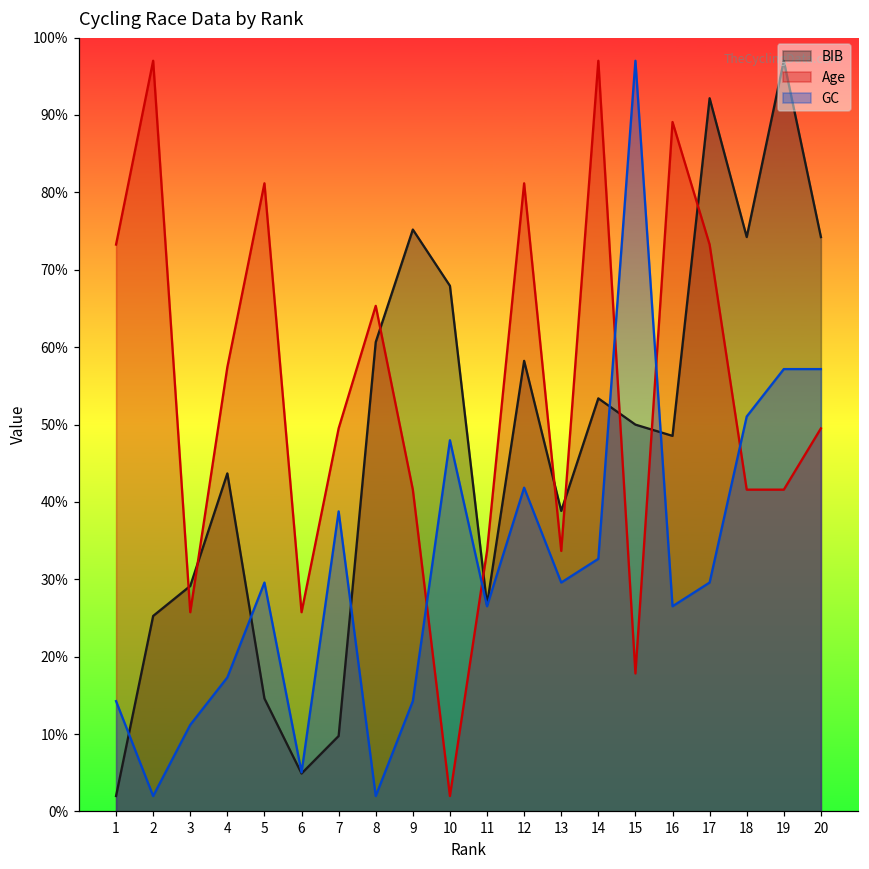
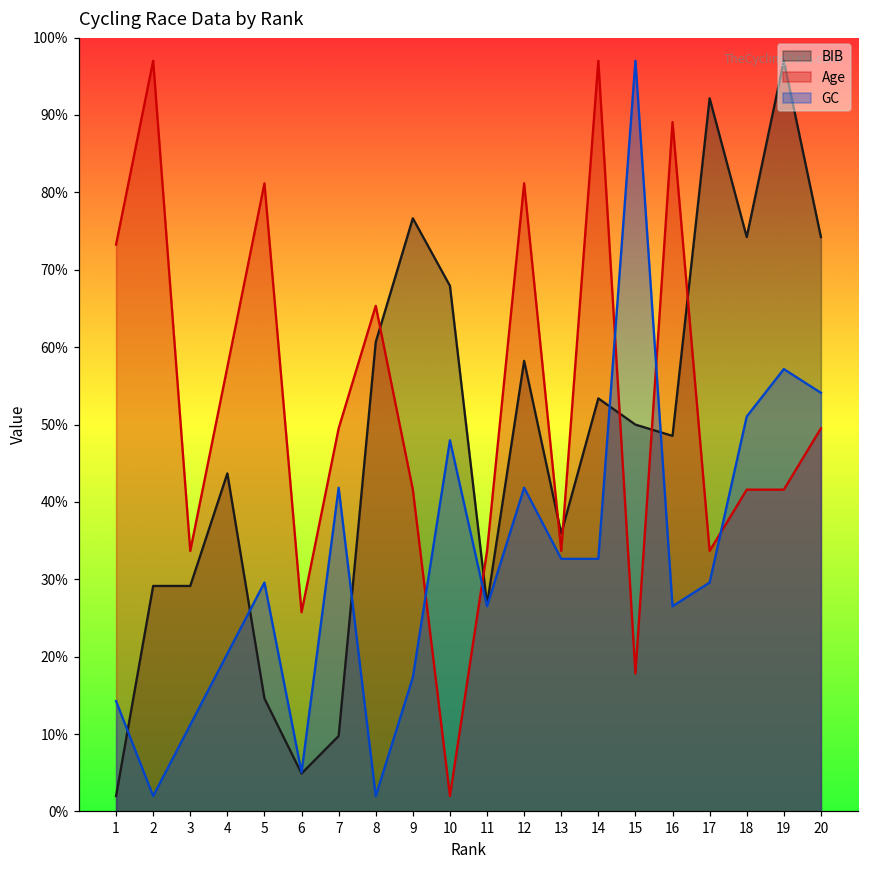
BIB, 2: 25% -> 29%
Age, 3: 26% -> 34%
GC, 4: 17% -> 20%
GC, 7: 39% -> 42%
BIB, 9: 75% -> 77%
GC, 9: 14% -> 17%
BIB, 13: 39% -> 36%
GC, 13: 30% -> 33%
Age, 17: 73% -> 34%
GC, 20: 57% -> 54%
